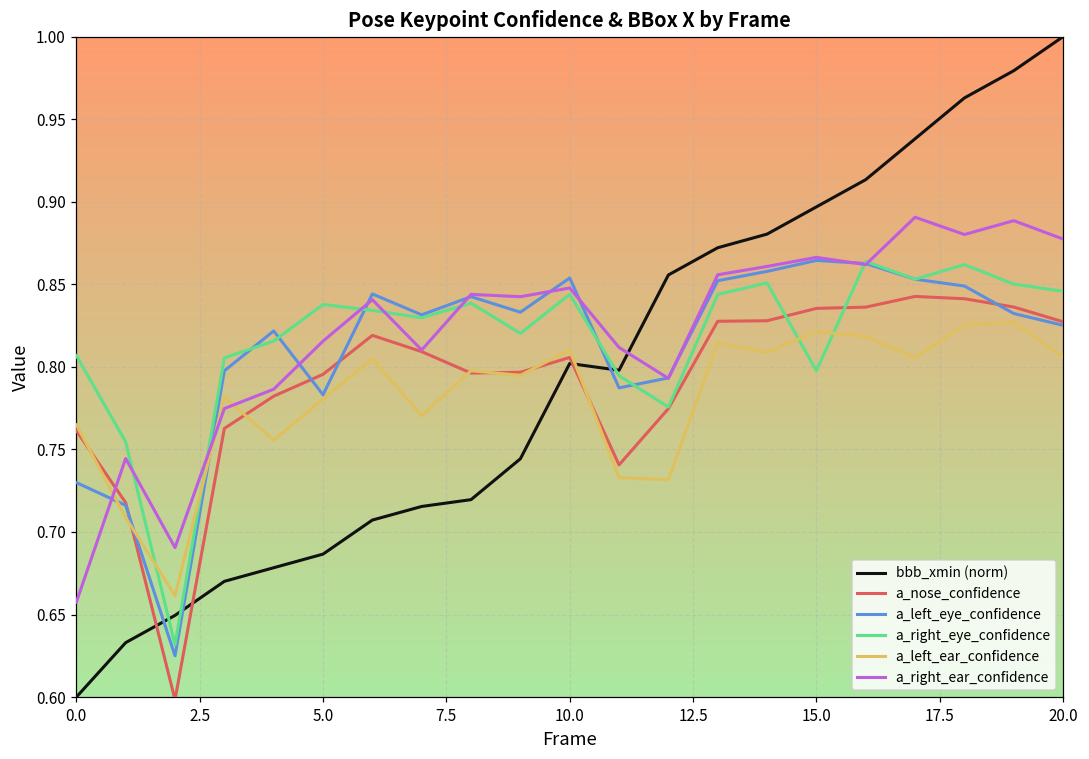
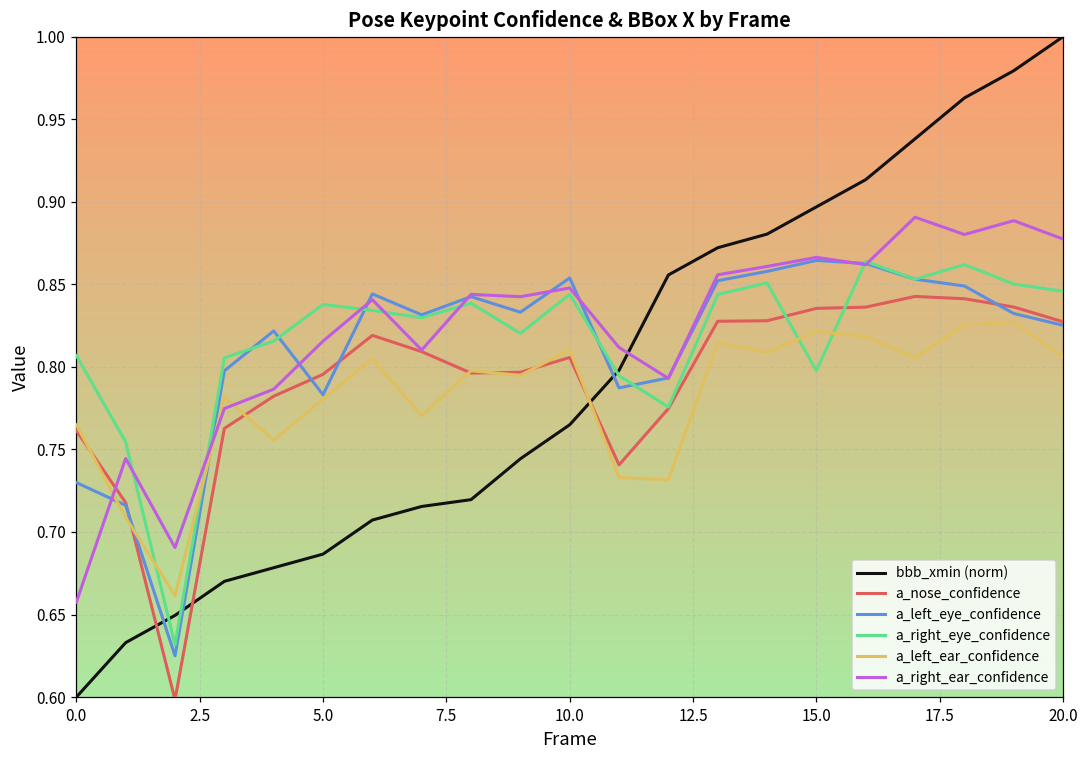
bbb_xmin (norm), 10.0: 0.802 -> 0.765
